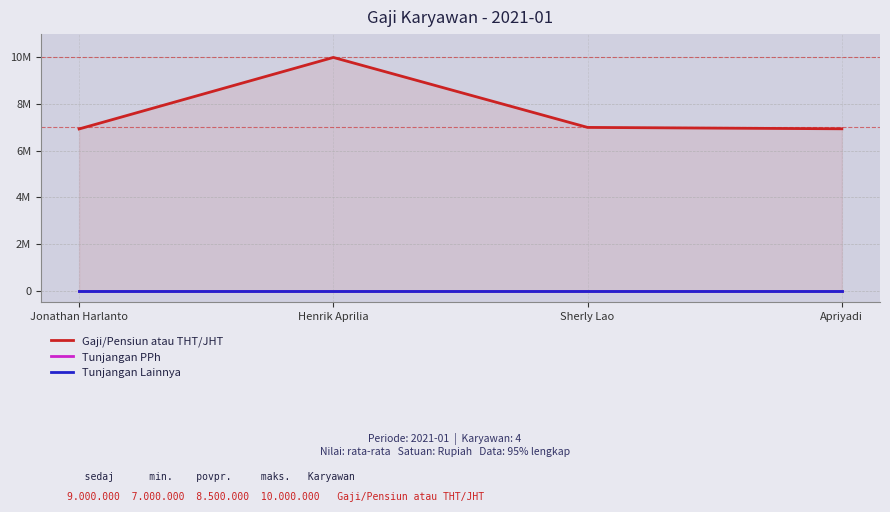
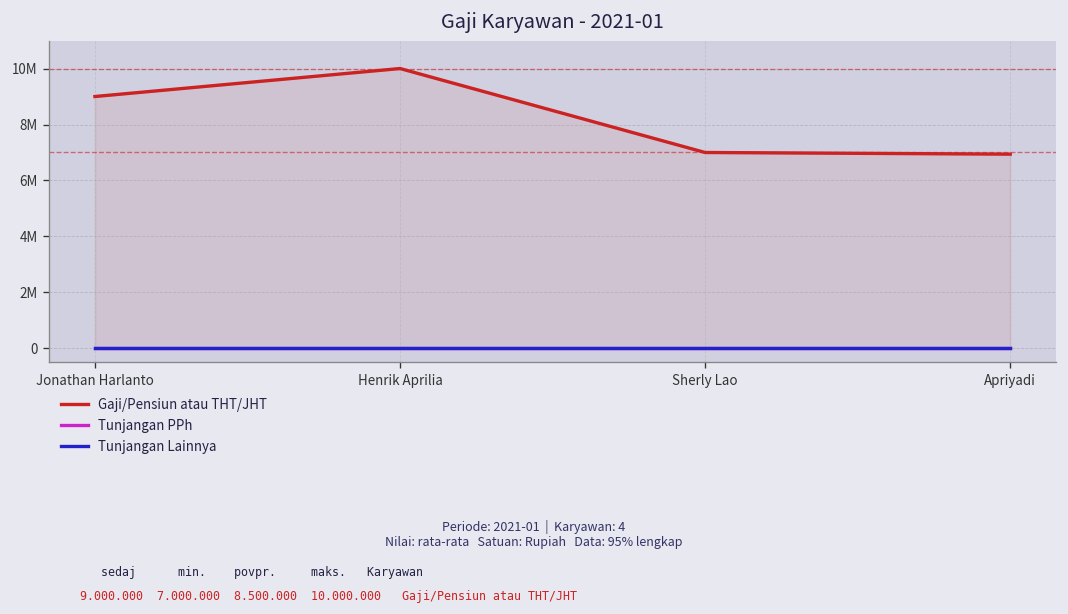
Gaji/Pensiun atau THT/JHT, Jonathan Harlanto: 6900000 -> 9000000
